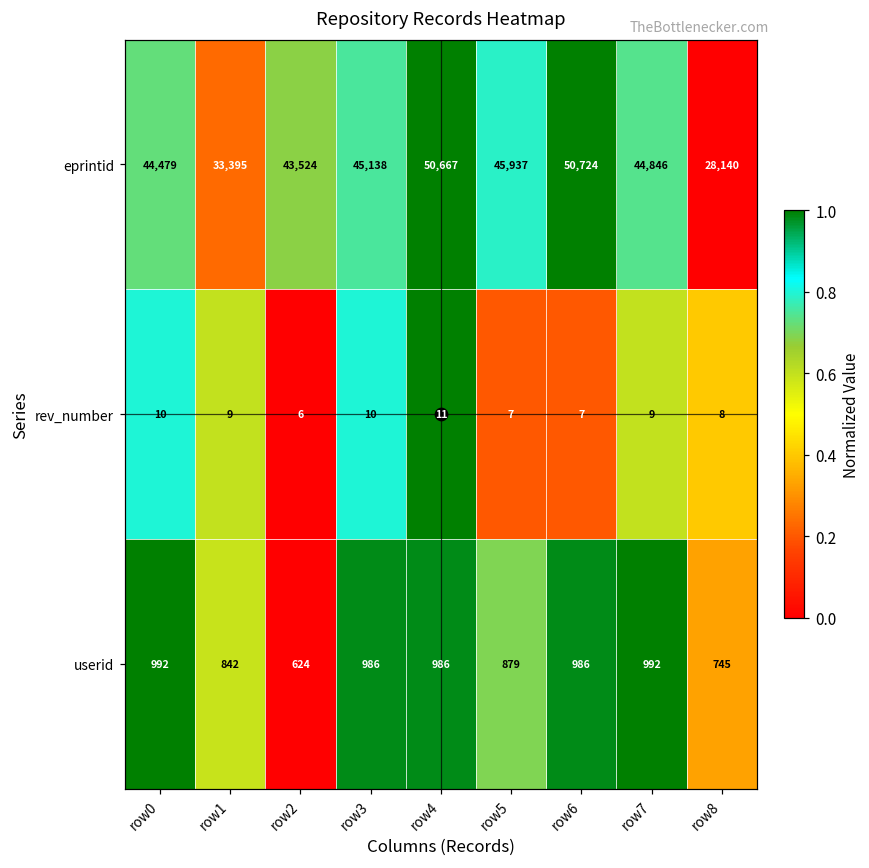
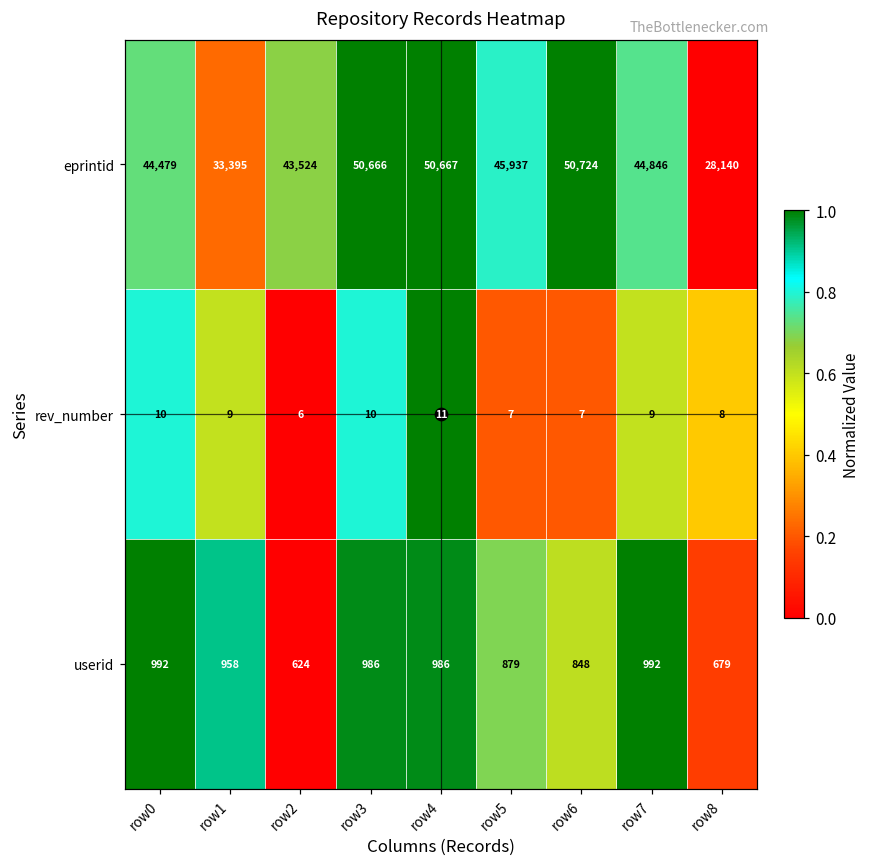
eprintid, row3: 45,138 -> 50,666
userid, row1: 842 -> 958
userid, row6: 986 -> 848
userid, row8: 745 -> 679
